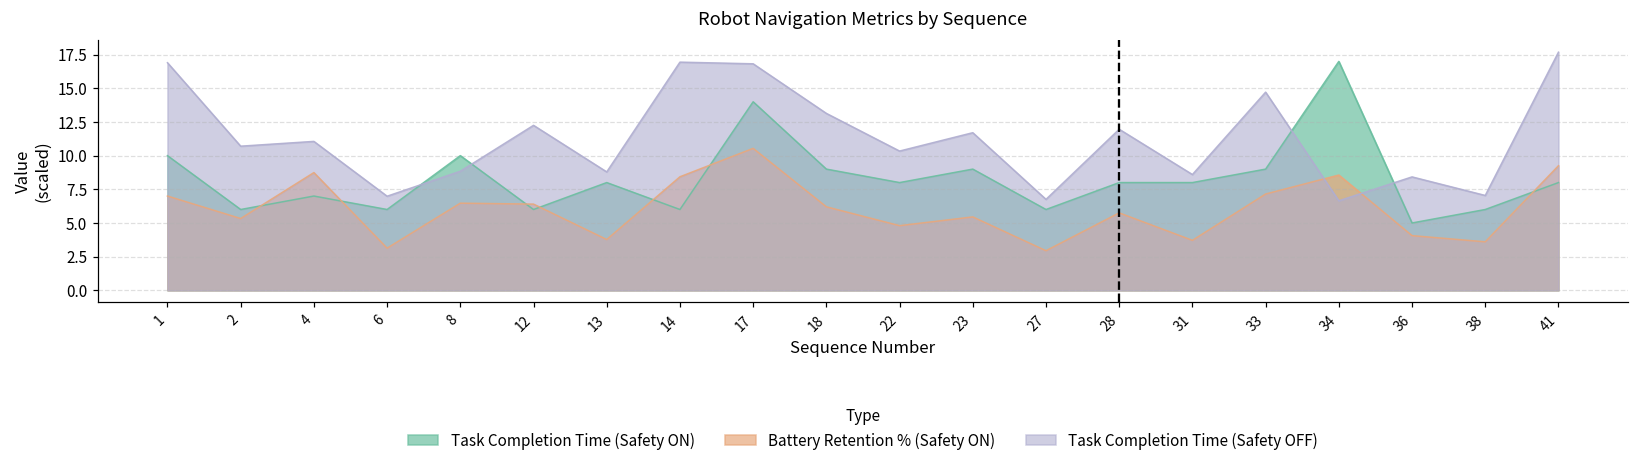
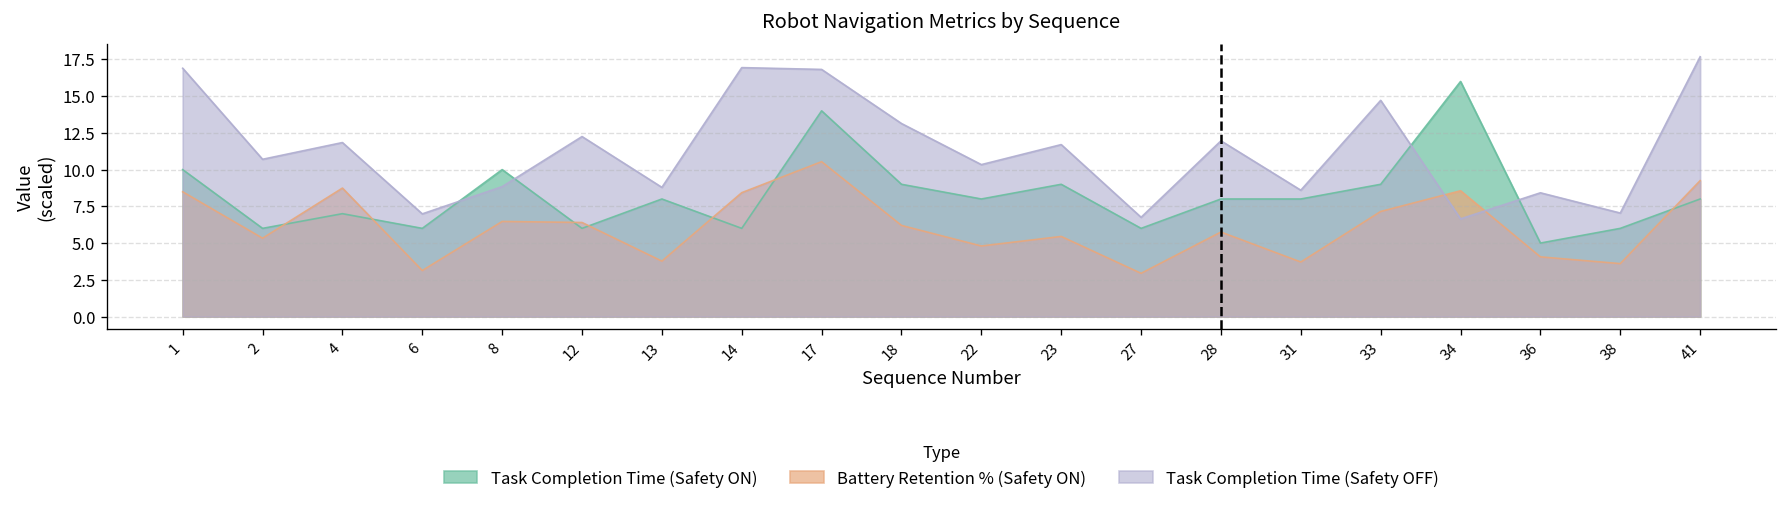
Battery Retention % (Safety ON), 1: 7.0 -> 8.5
Task Completion Time (Safety OFF), 4: 11.1 -> 11.8
Task Completion Time (Safety ON), 34: 17 -> 16
